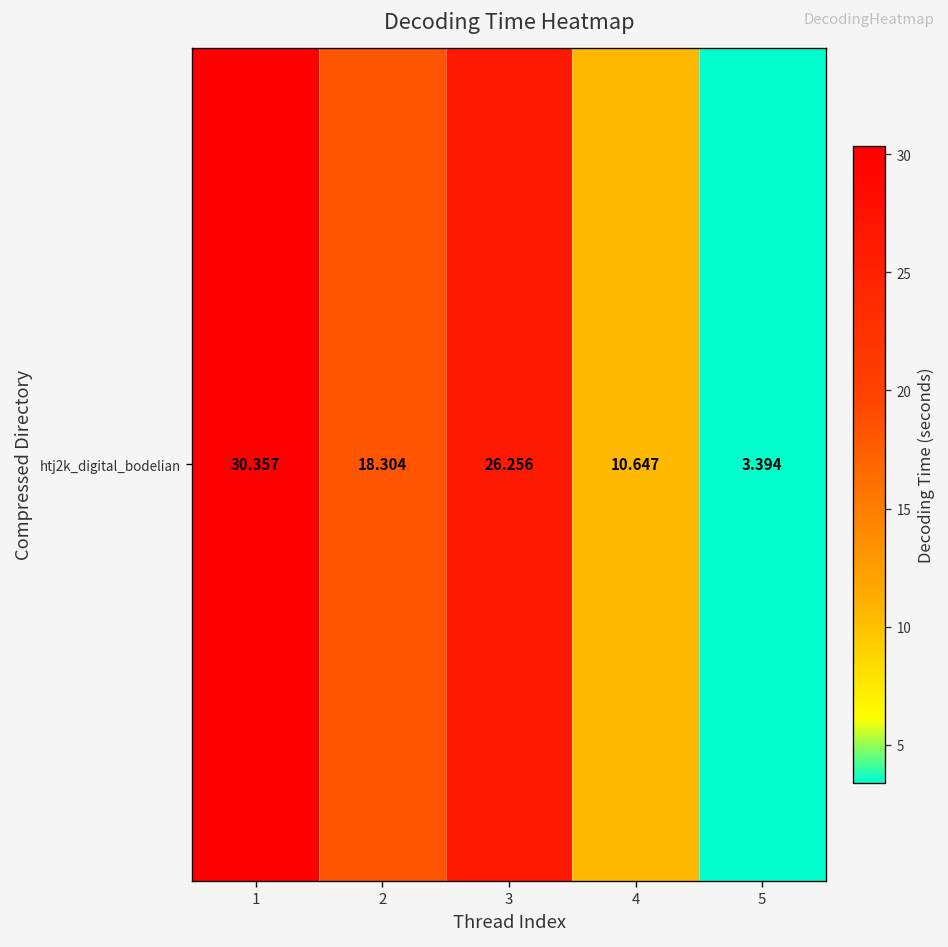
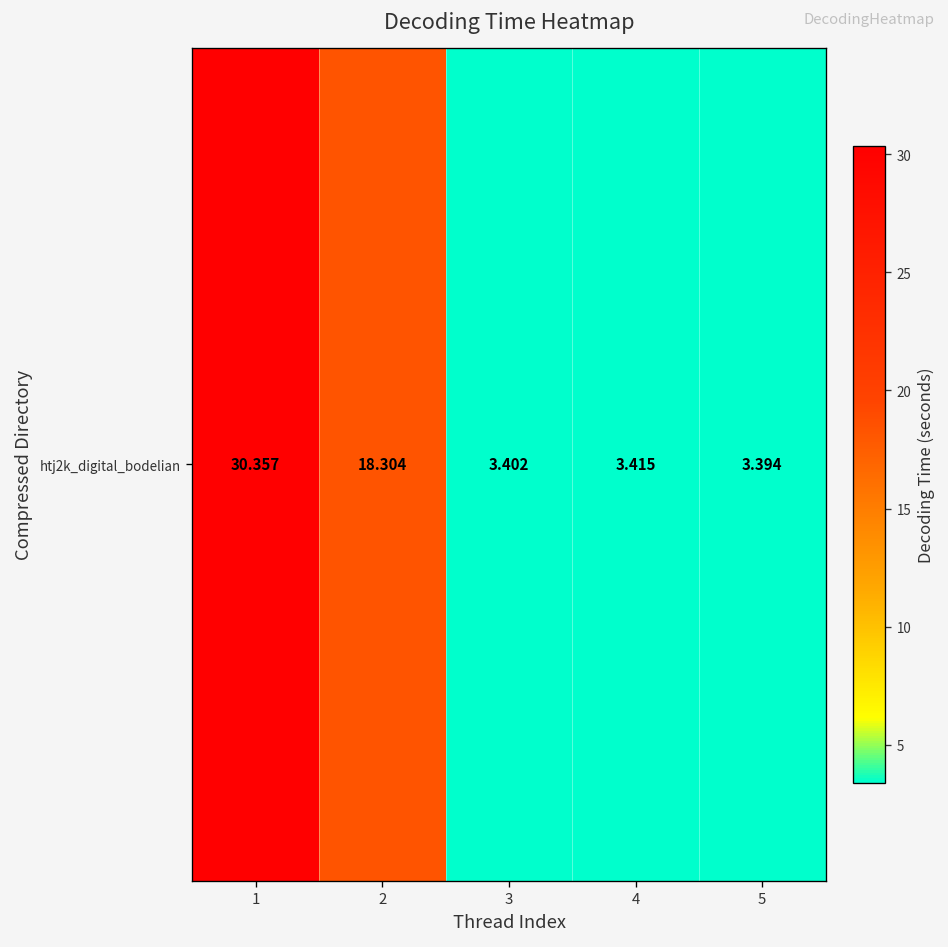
htj2k_digital_bodelian, 3: 26.256 -> 3.402
htj2k_digital_bodelian, 4: 10.647 -> 3.415
